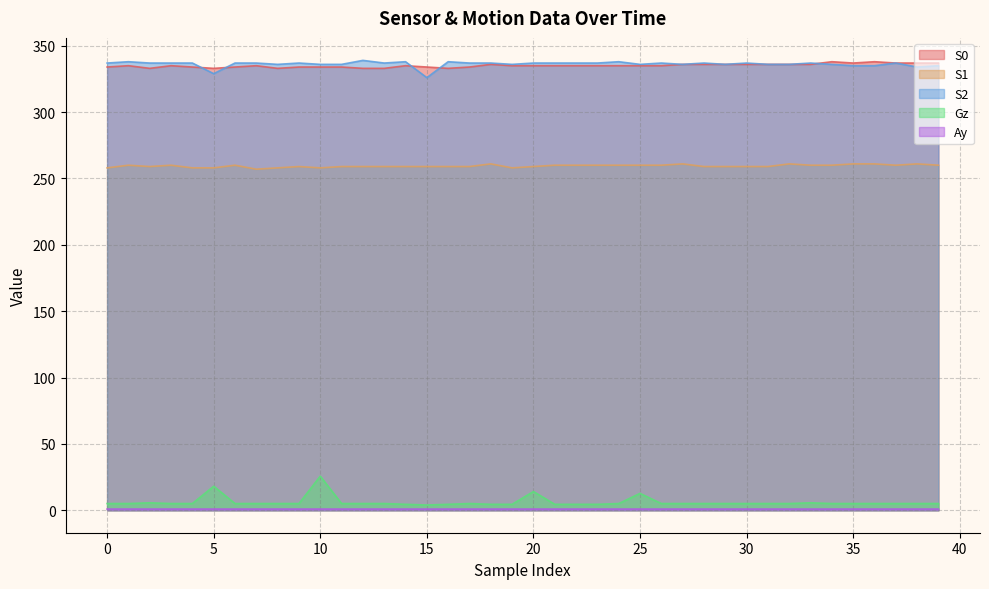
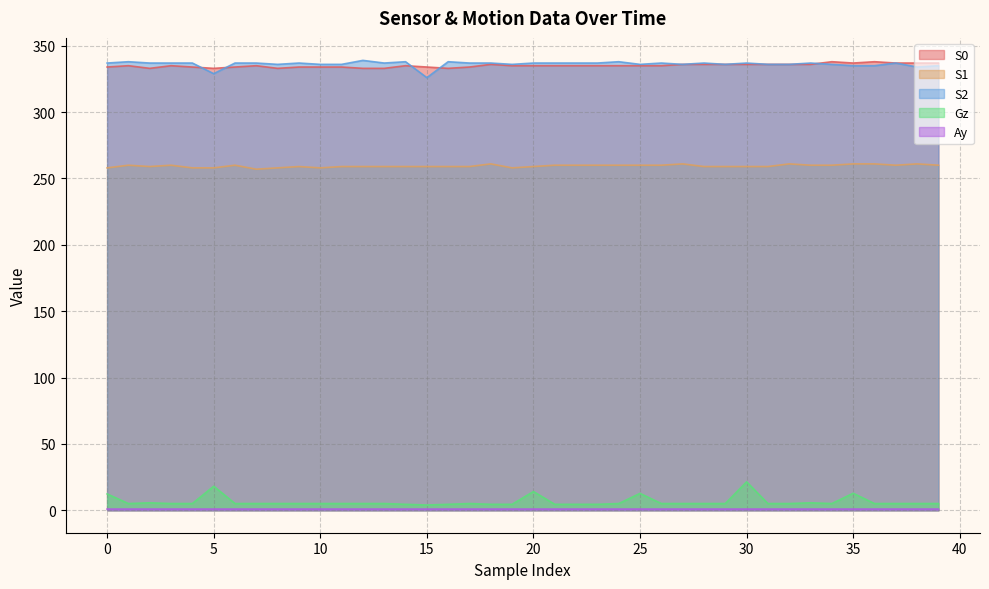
Gz, 0: 5 -> 12
Gz, 10: 26 -> 5
Gz, 30: 5 -> 21
Gz, 35: 5 -> 13
